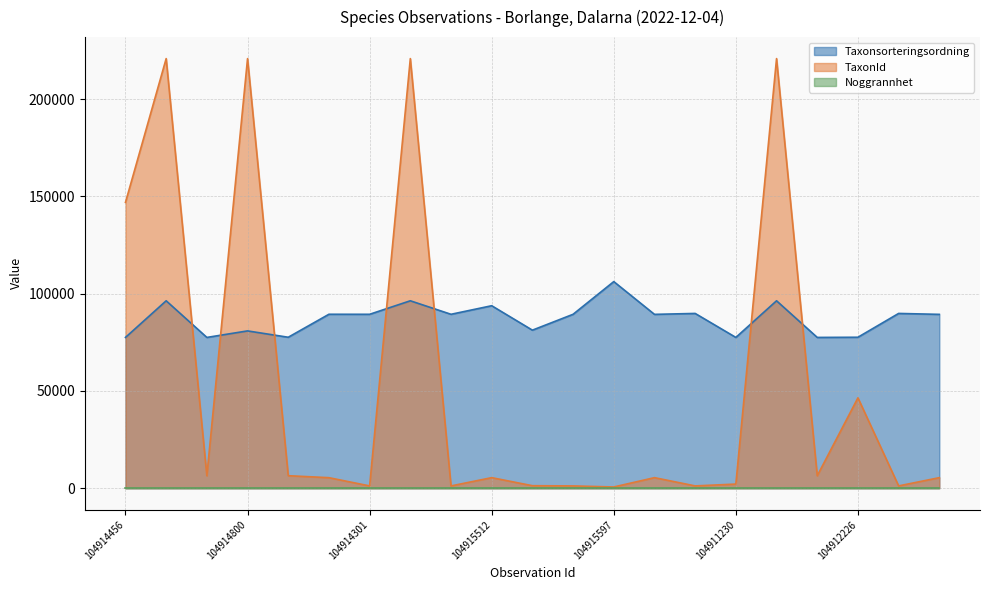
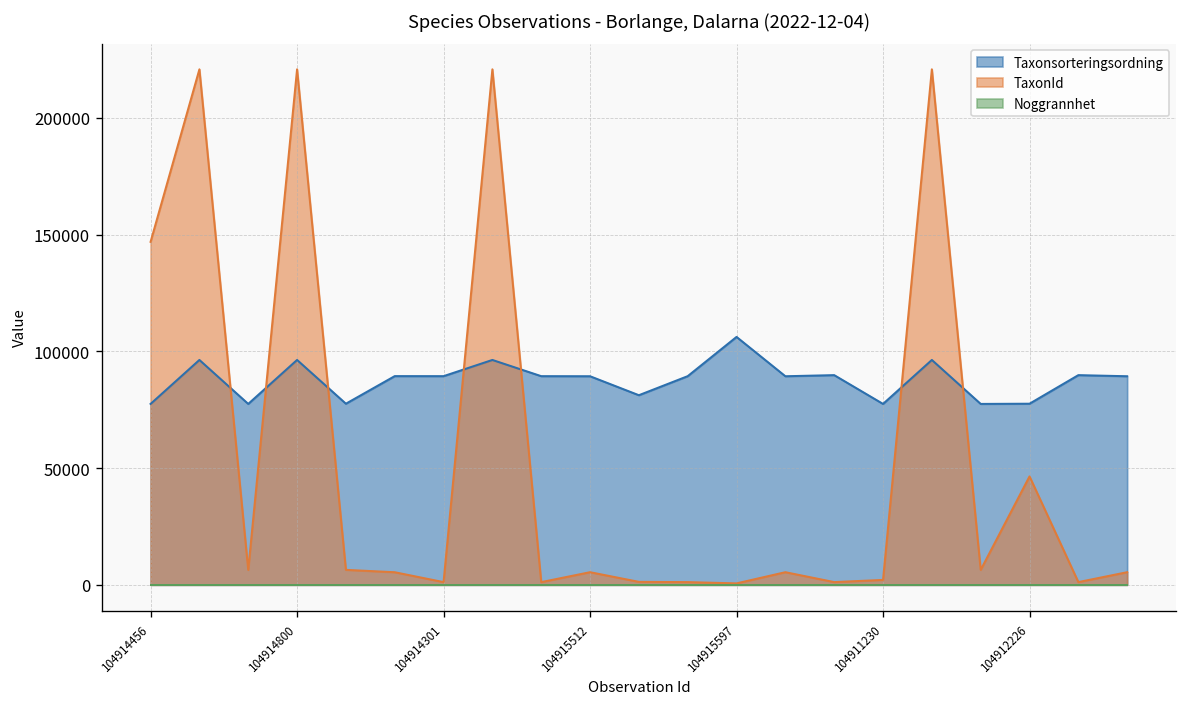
Taxonsorteringsordning, 104914800: 81000 -> 96000
Taxonsorteringsordning, 104915512: 94000 -> 89000
